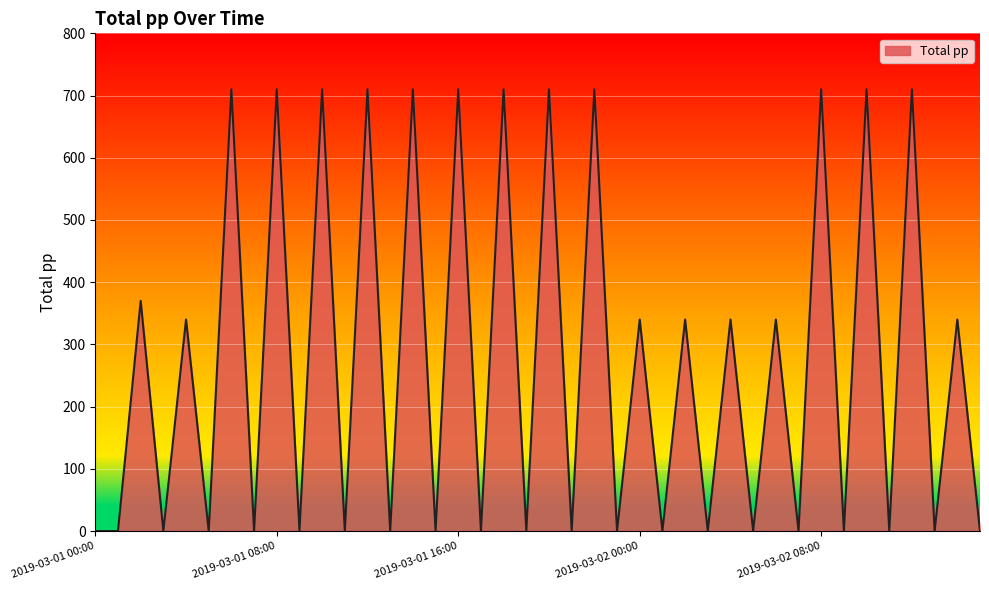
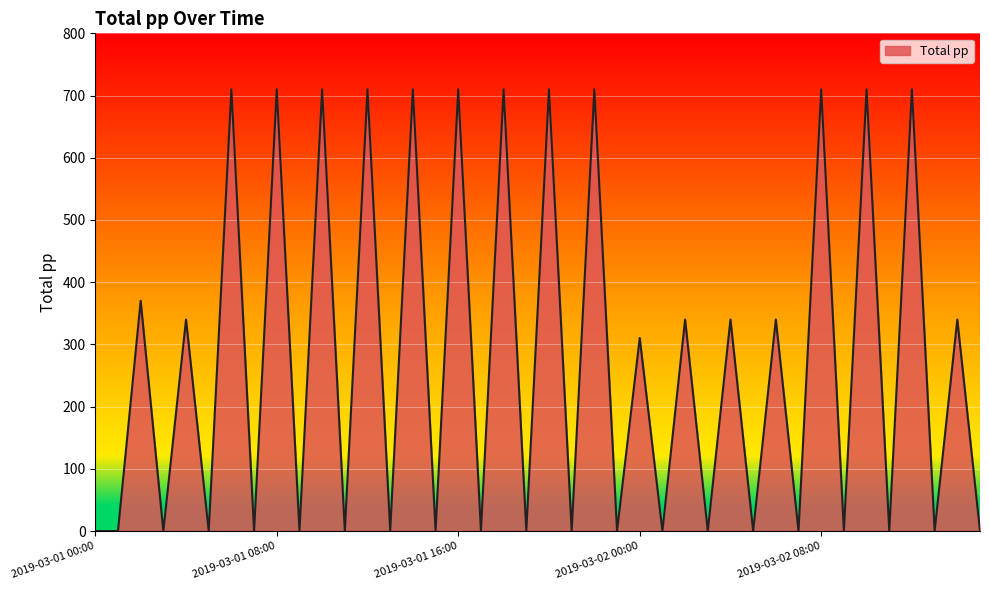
2019-03-02 00:00: 340 -> 310
